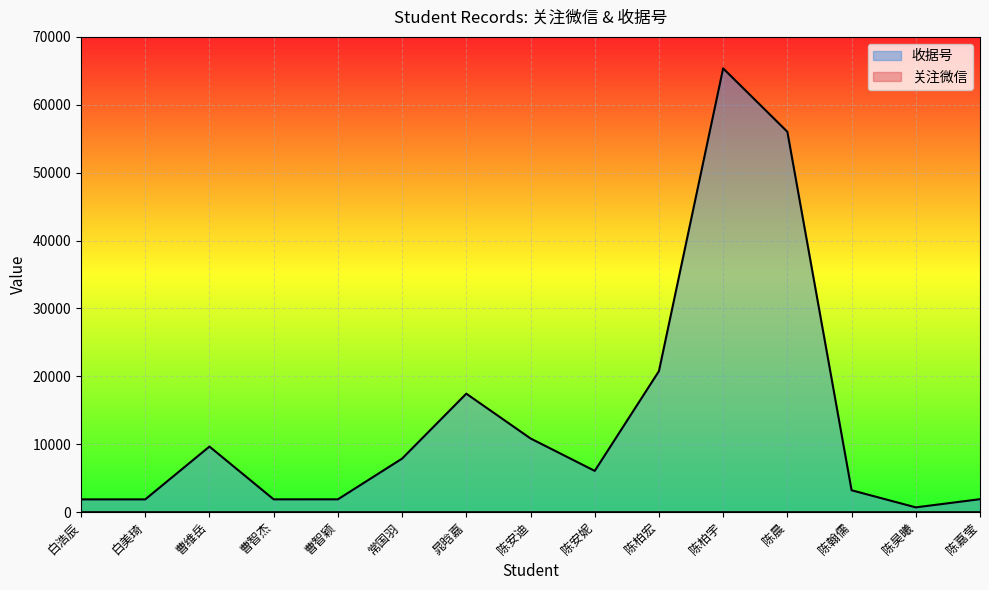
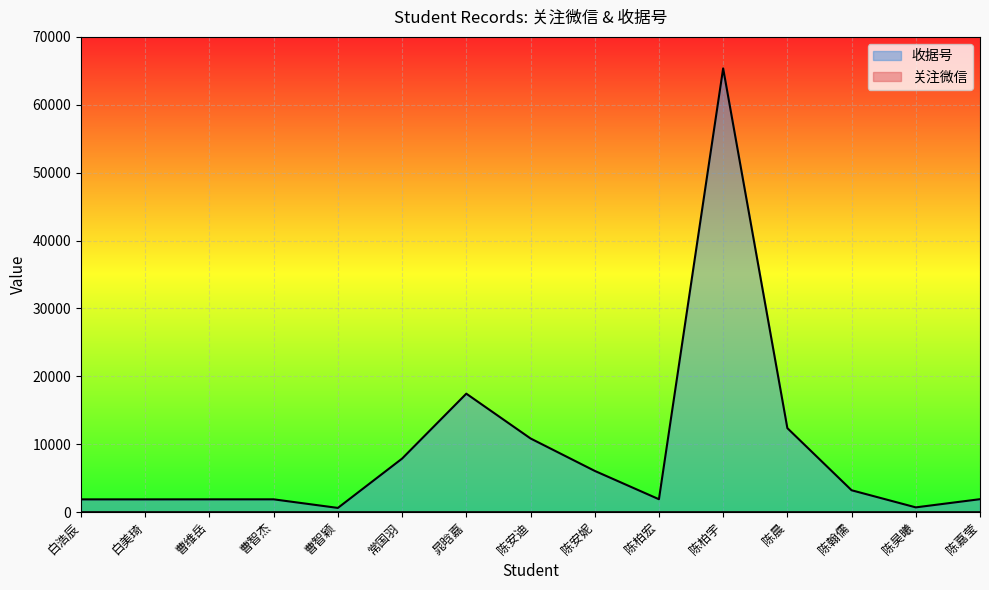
收据号, 曹维岳: 10000 -> 2000
收据号, 曹智颖: 2000 -> 1000
收据号, 陈柏宏: 21000 -> 2000
收据号, 陈晨: 56000 -> 12000
